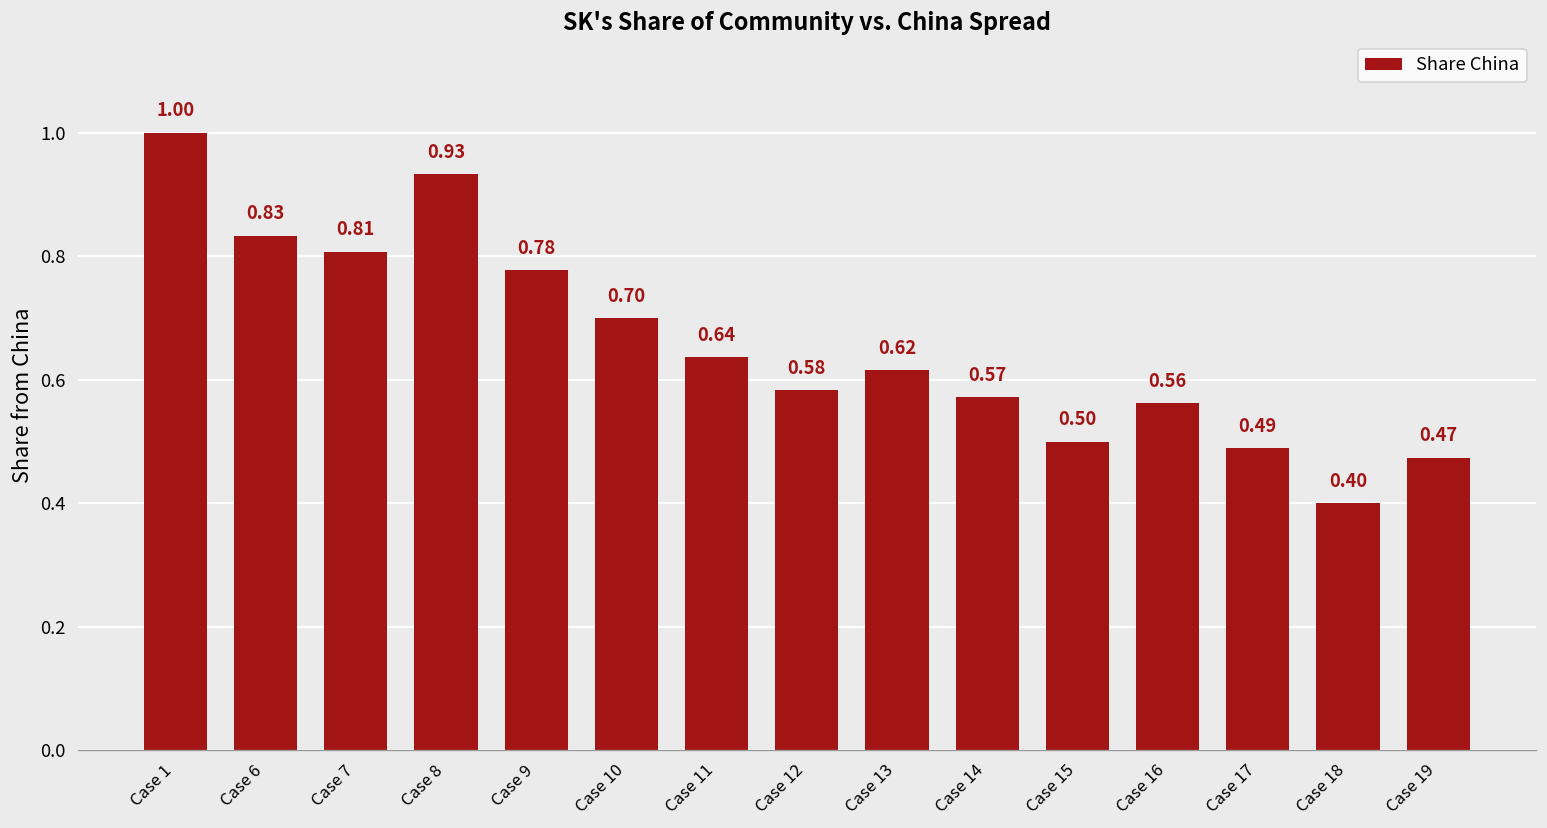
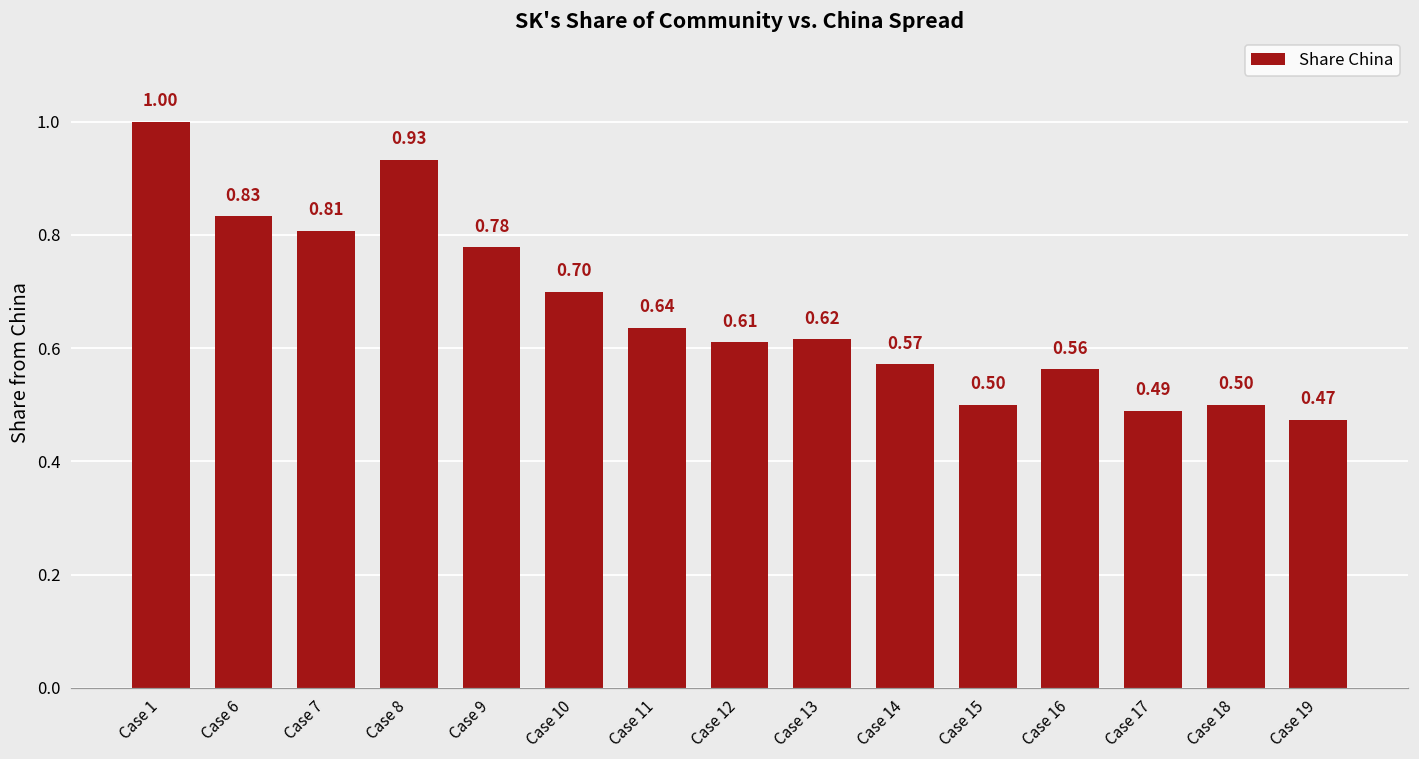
Case 12: 0.58 -> 0.61
Case 18: 0.40 -> 0.50
